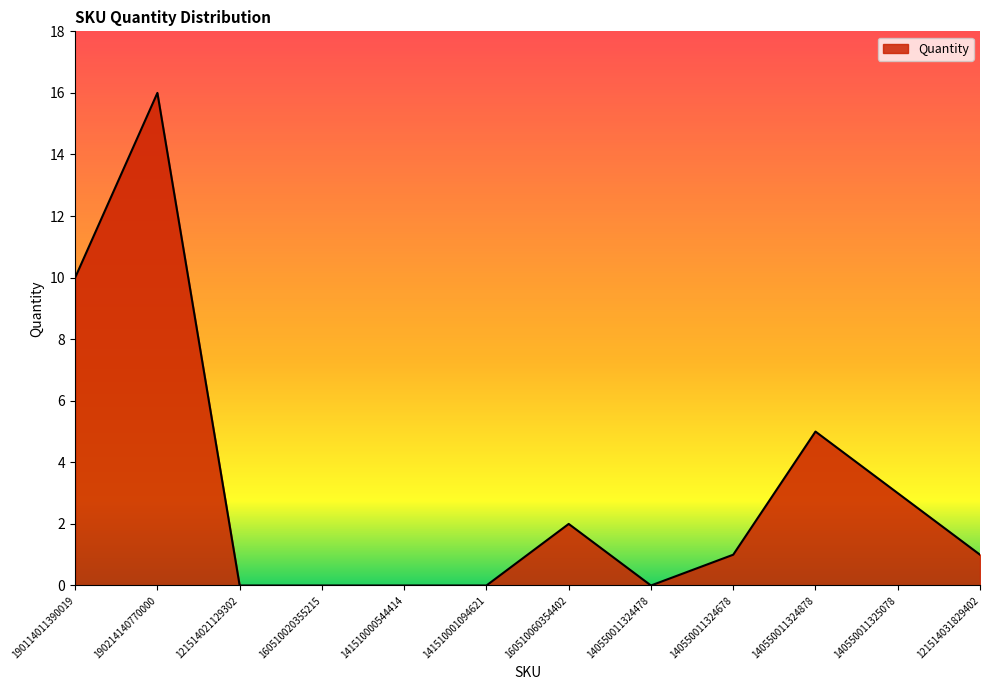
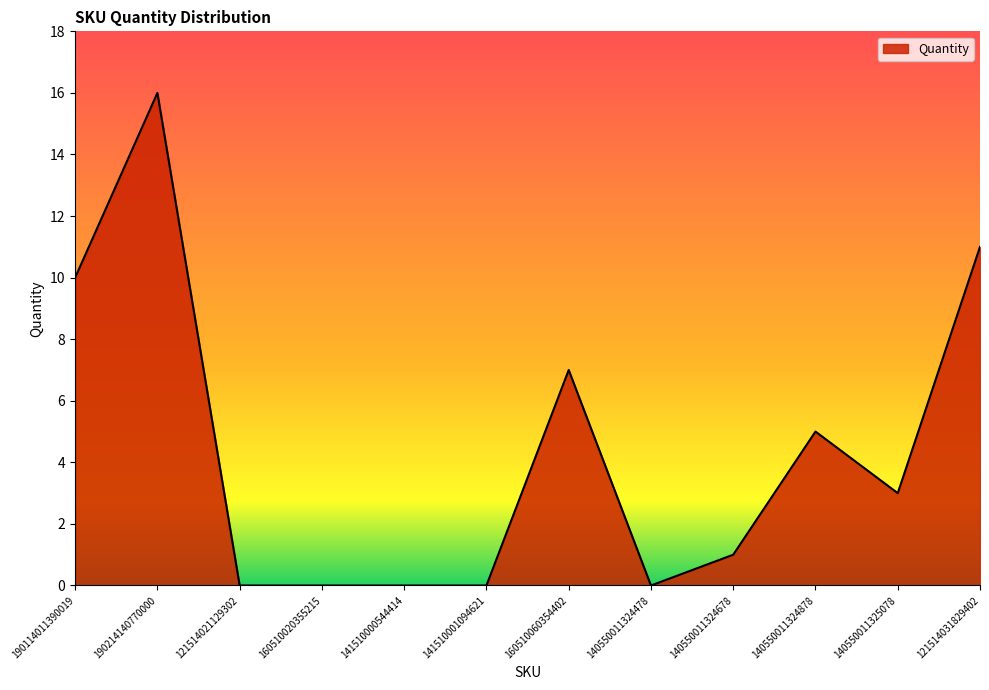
160510060354402: 2 -> 7
121514031829402: 1 -> 11
